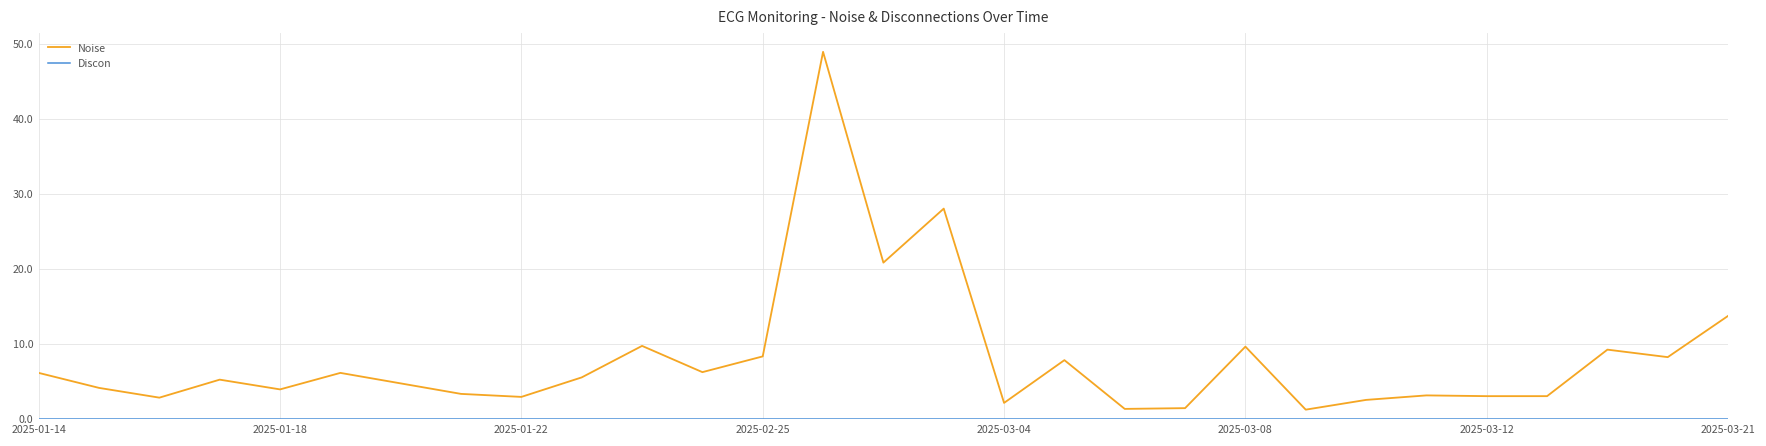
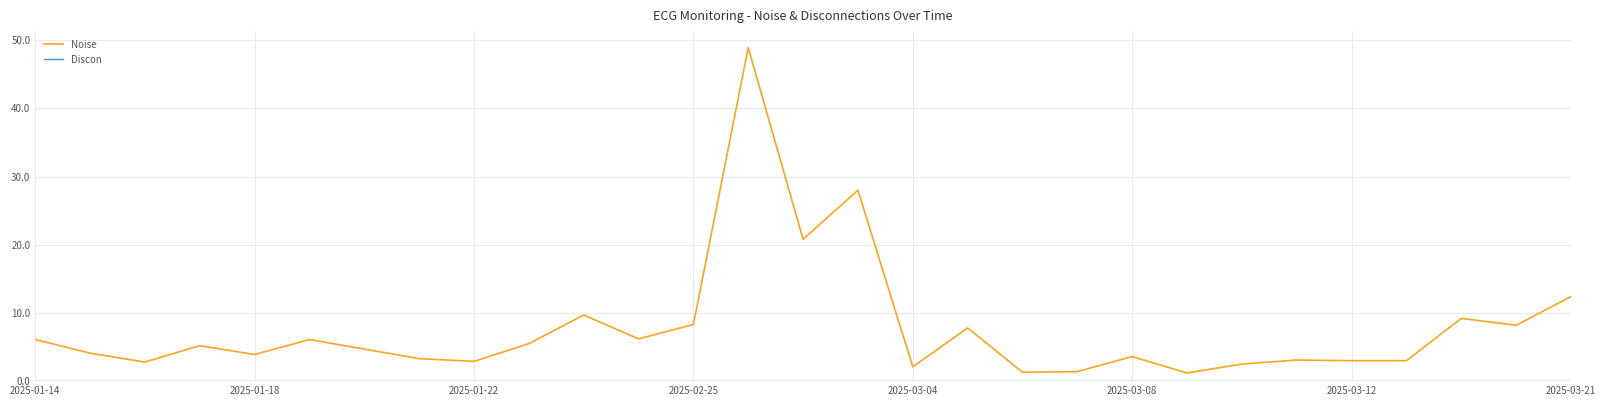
Noise, 2025-03-08: 10 -> 4
Noise, 2025-03-21: 14 -> 12
